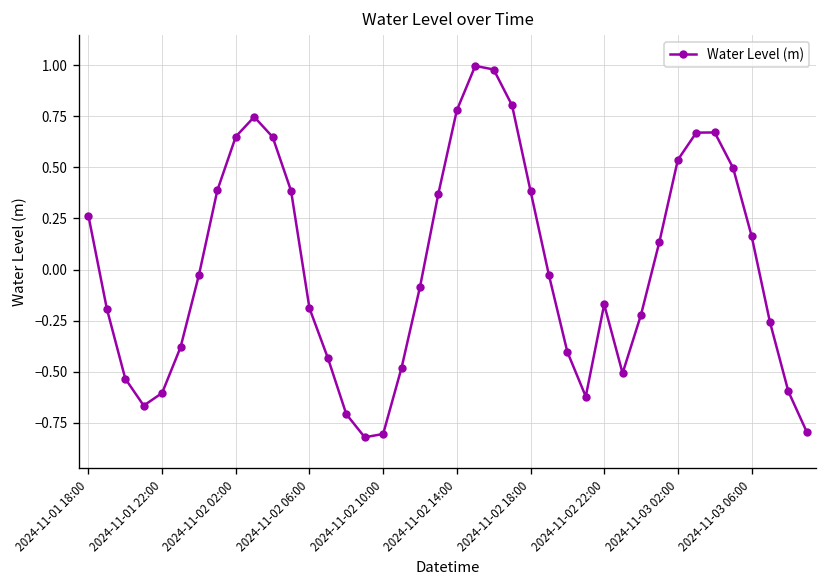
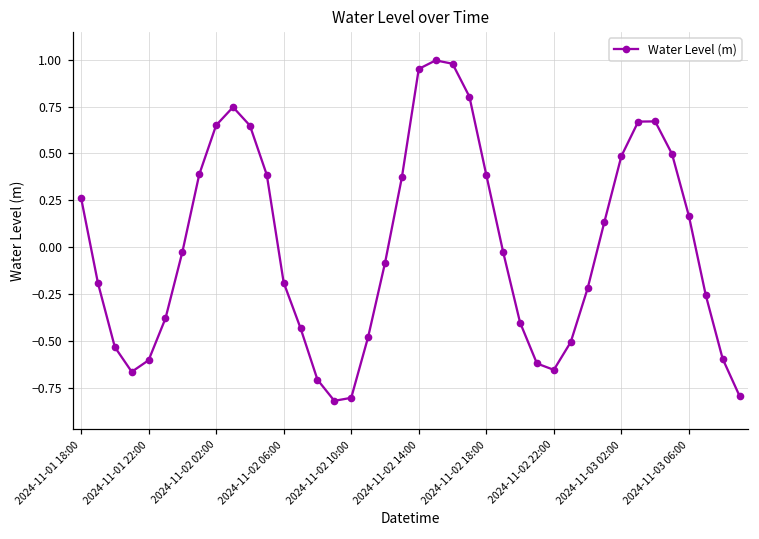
2024-11-02 14:00: 0.78 -> 0.95
2024-11-02 22:00: -0.17 -> -0.66
2024-11-03 02:00: 0.54 -> 0.49
